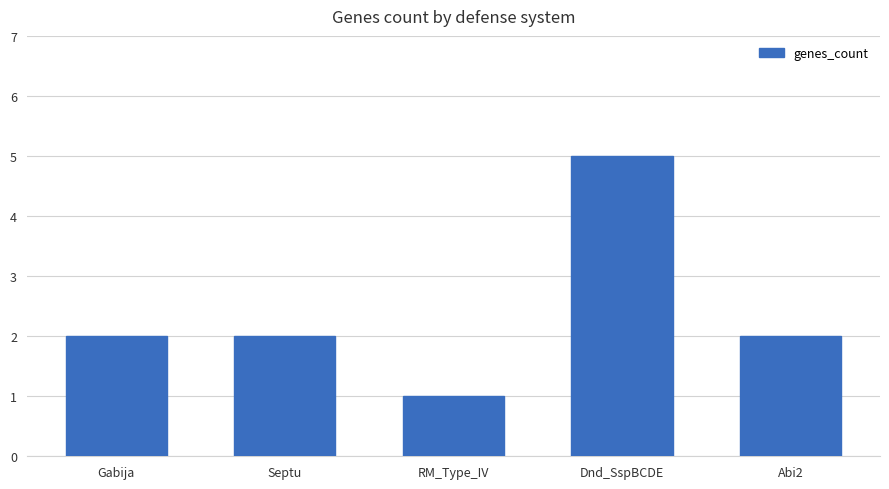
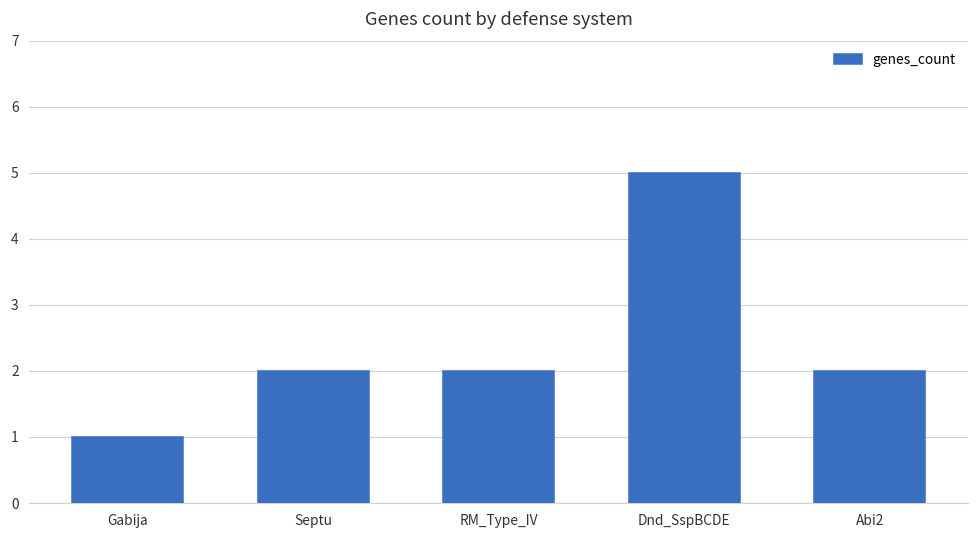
Gabija: 2 -> 1
RM_Type_IV: 1 -> 2
